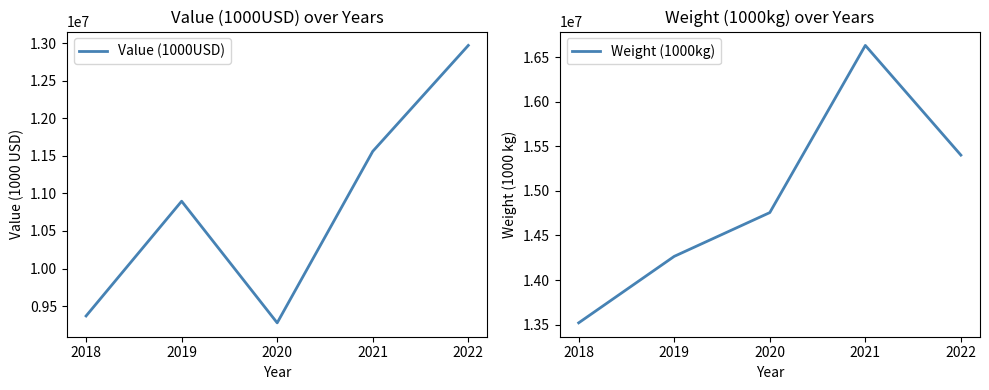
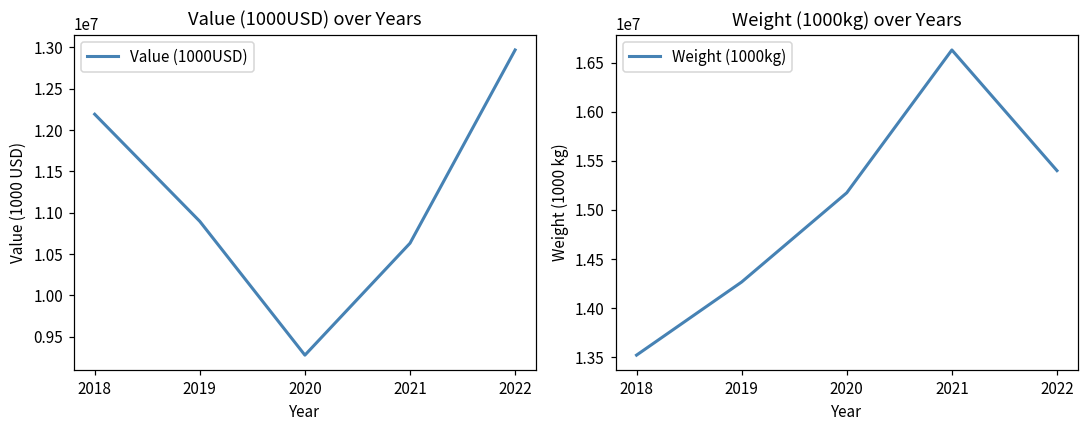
Value (1000USD) over Years, 2018: 9400000 -> 12200000
Value (1000USD) over Years, 2021: 11600000 -> 10600000
Weight (1000kg) over Years, 2020: 14800000 -> 15200000
